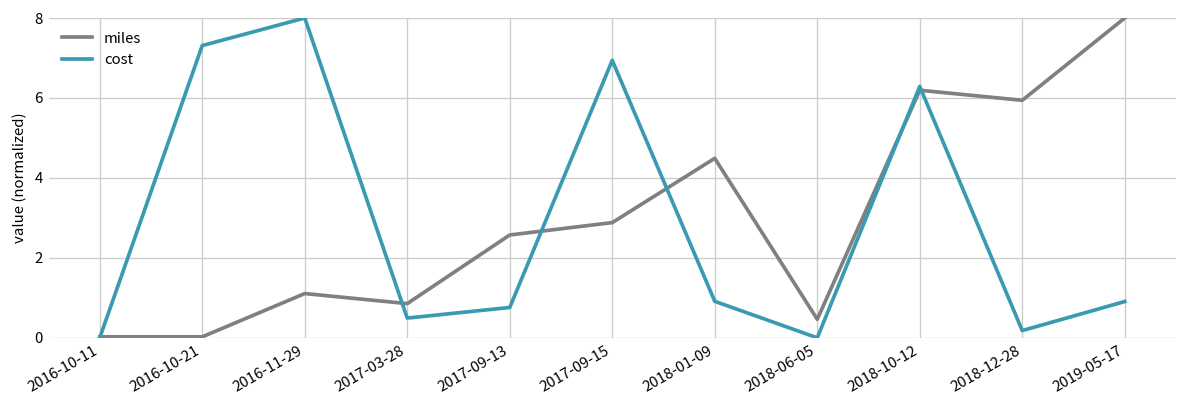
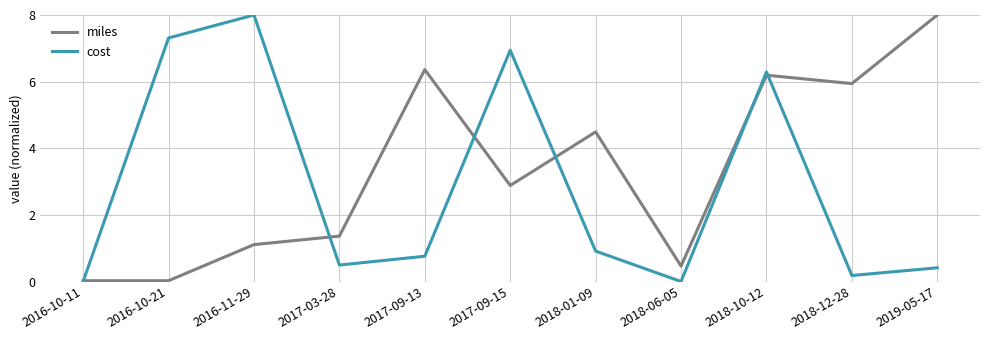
miles, 2017-03-28: 0.9 -> 1.4
miles, 2017-09-13: 2.6 -> 6.4
cost, 2019-05-17: 0.9 -> 0.4
